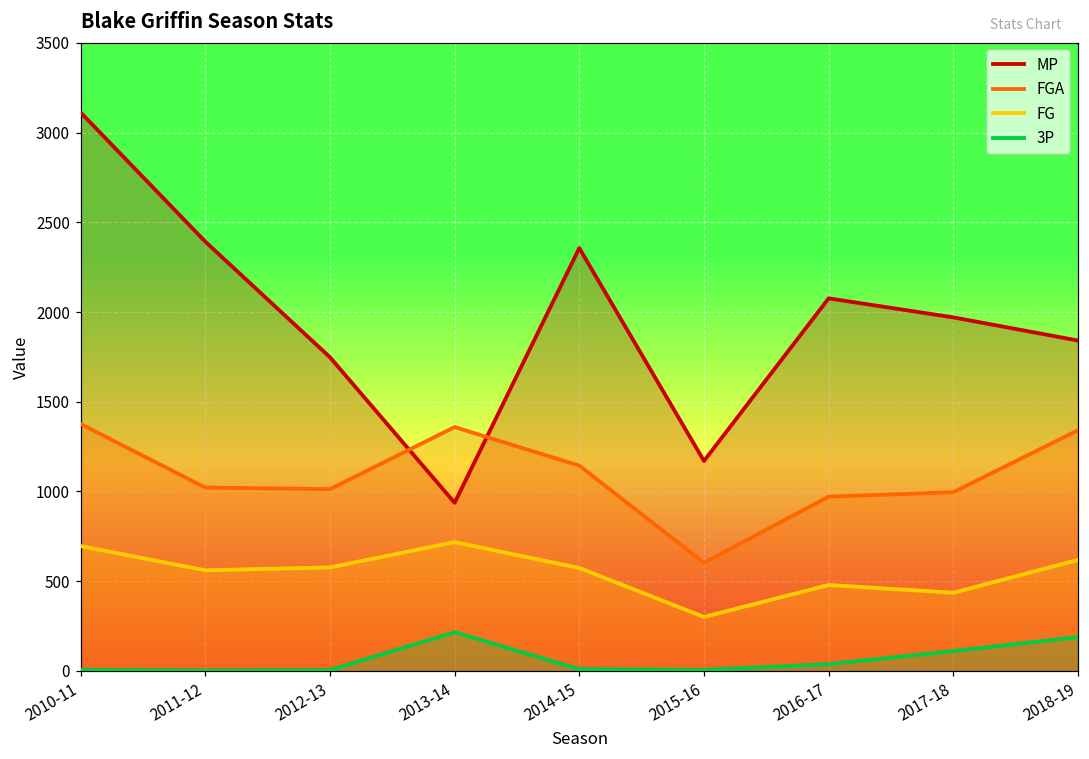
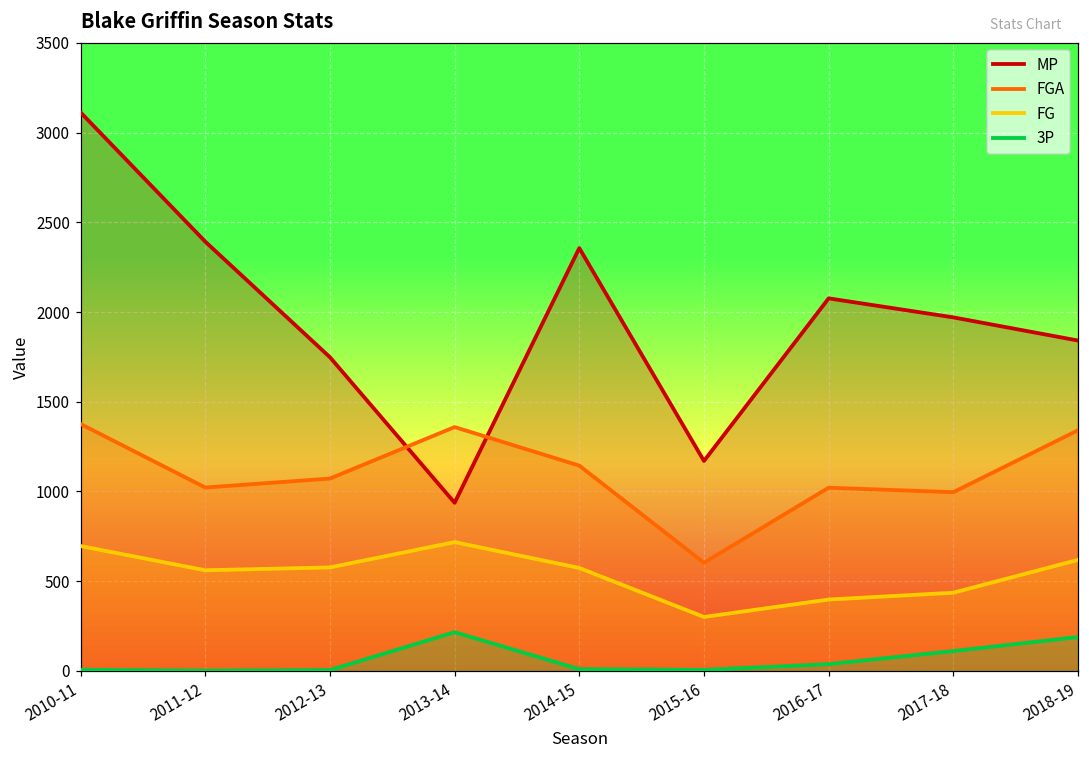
FGA, 2012-13: 1010 -> 1070
FGA, 2016-17: 970 -> 1020
FG, 2016-17: 480 -> 400
